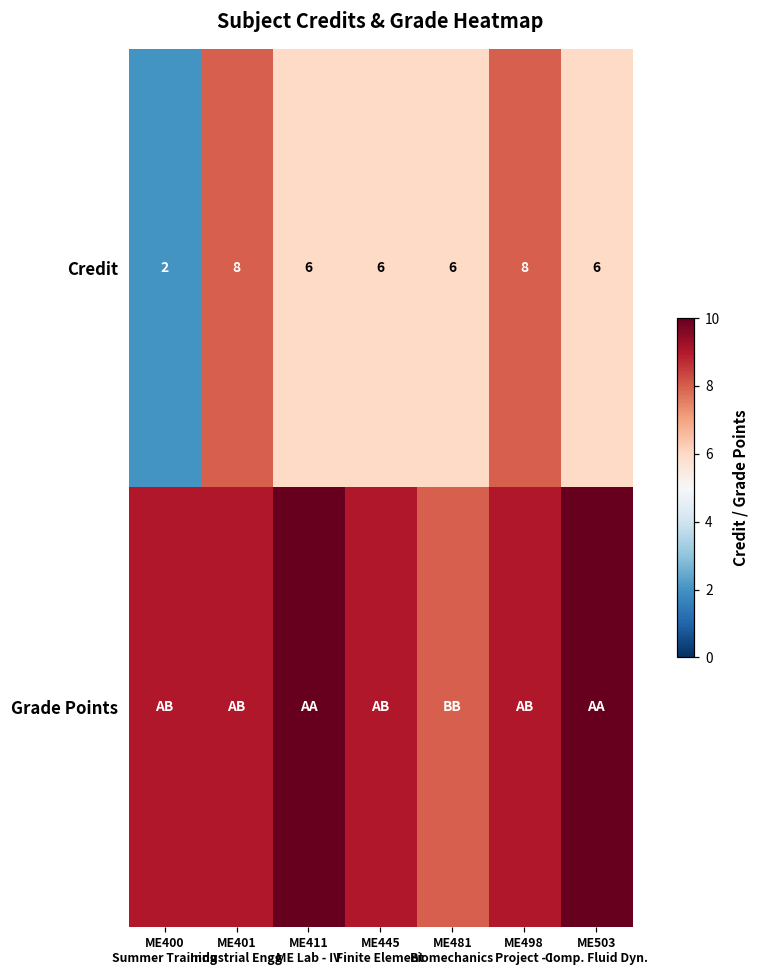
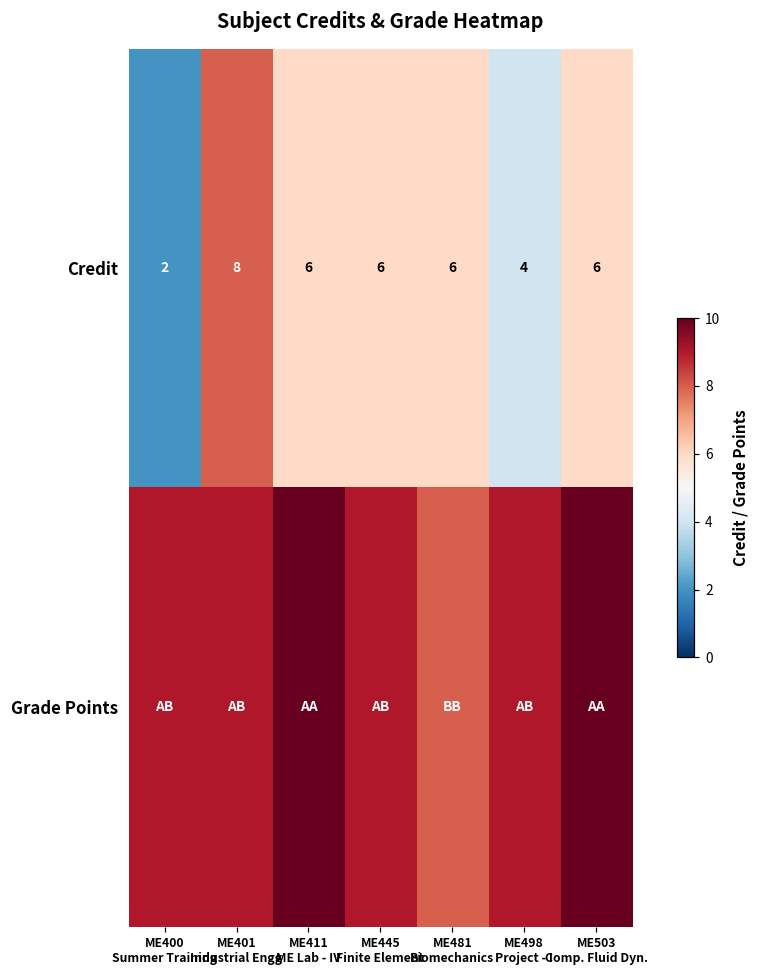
Credit, ME498 Project - I: 8 -> 4
